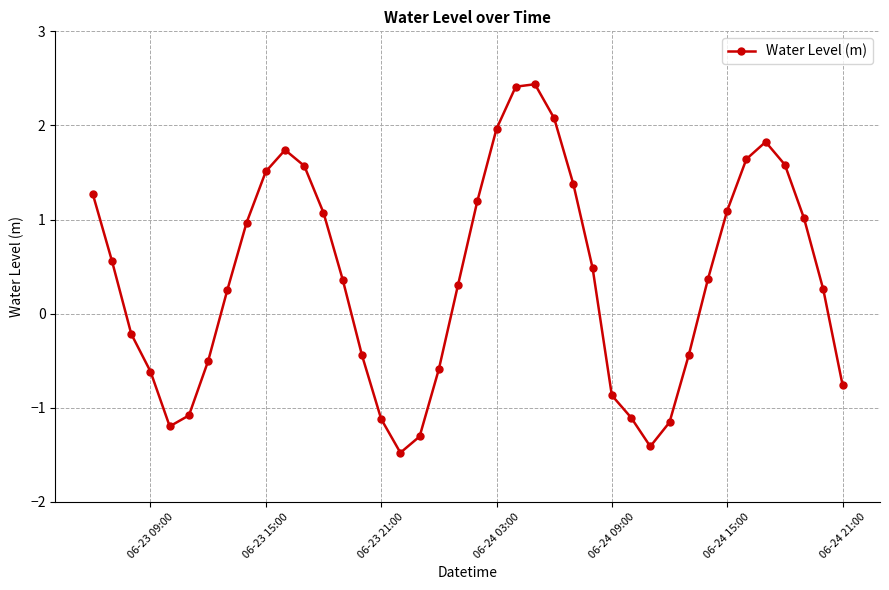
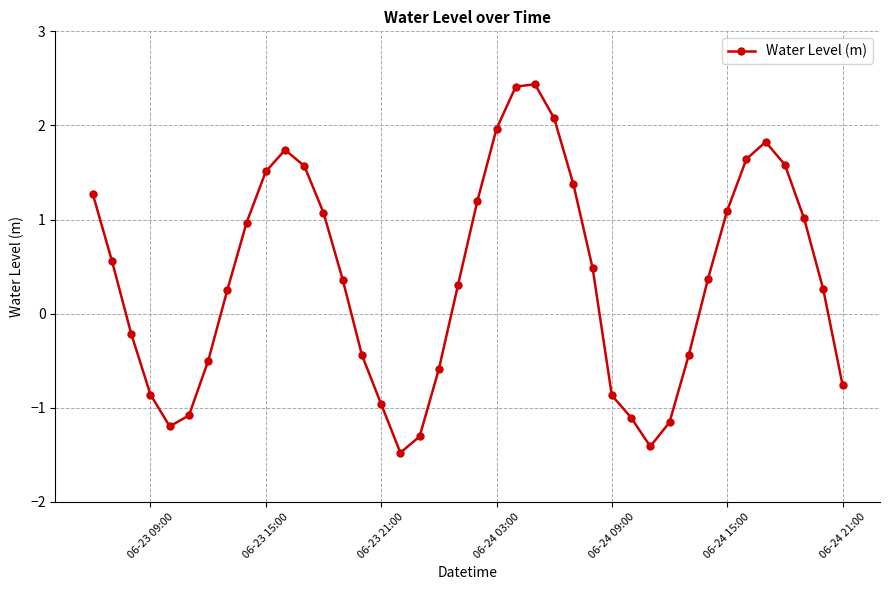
06-23 09:00: -0.6 -> -0.9
06-23 21:00: -1.1 -> -1.0
